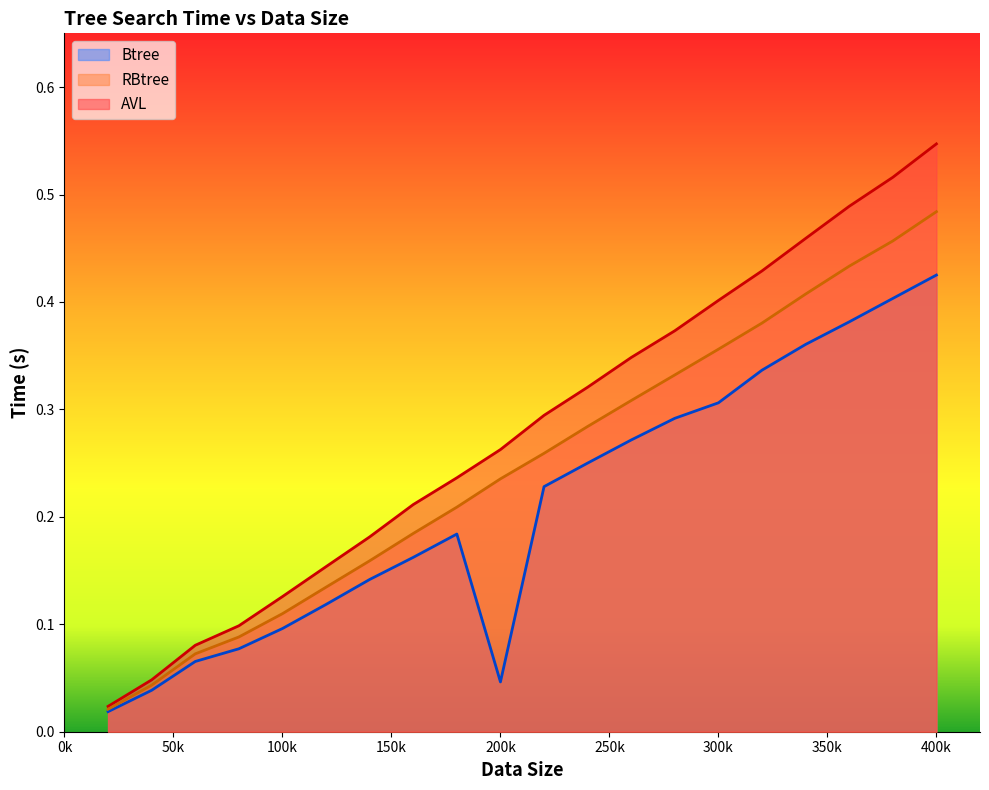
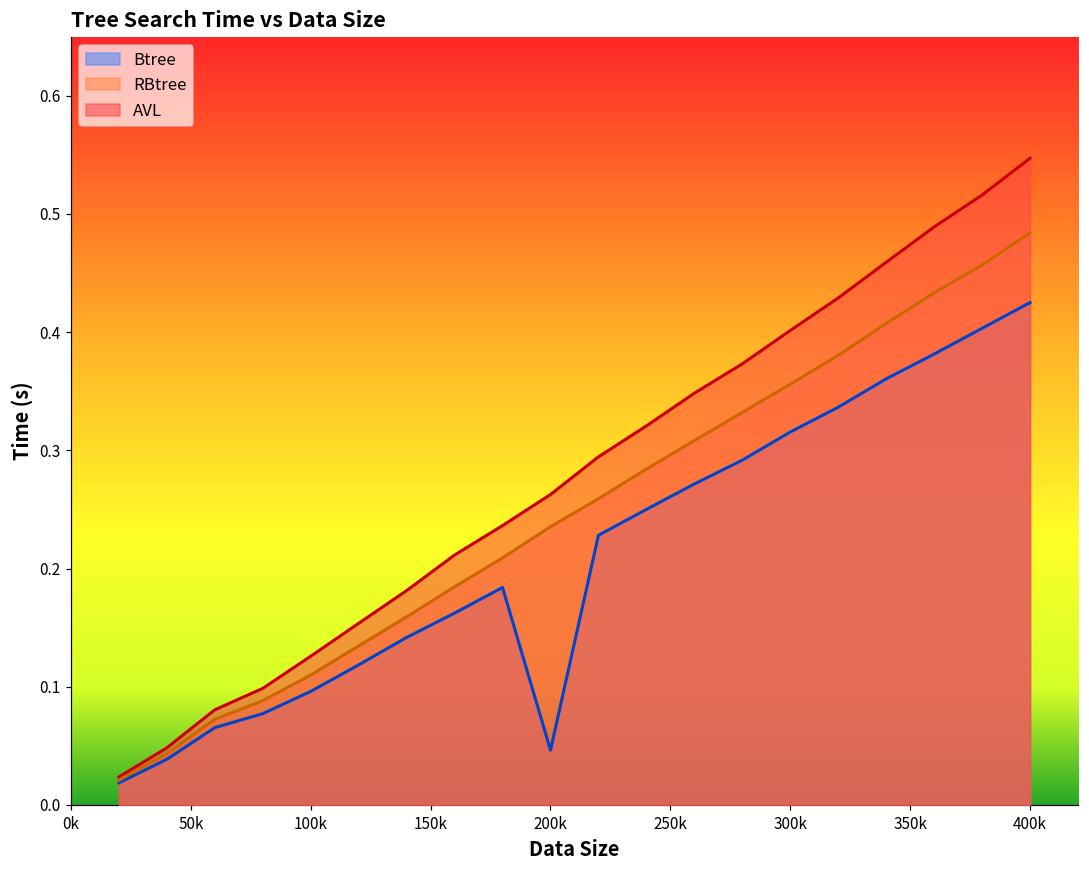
Btree, 300k: 0.306 -> 0.316
